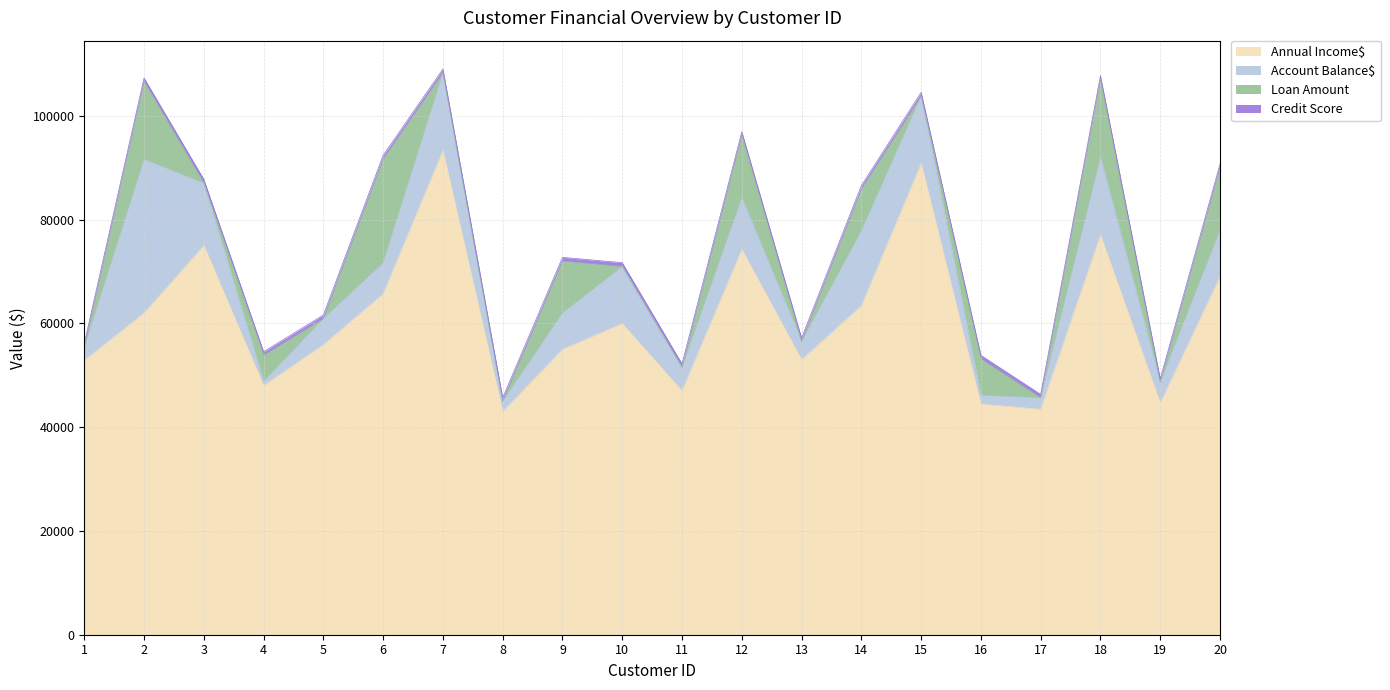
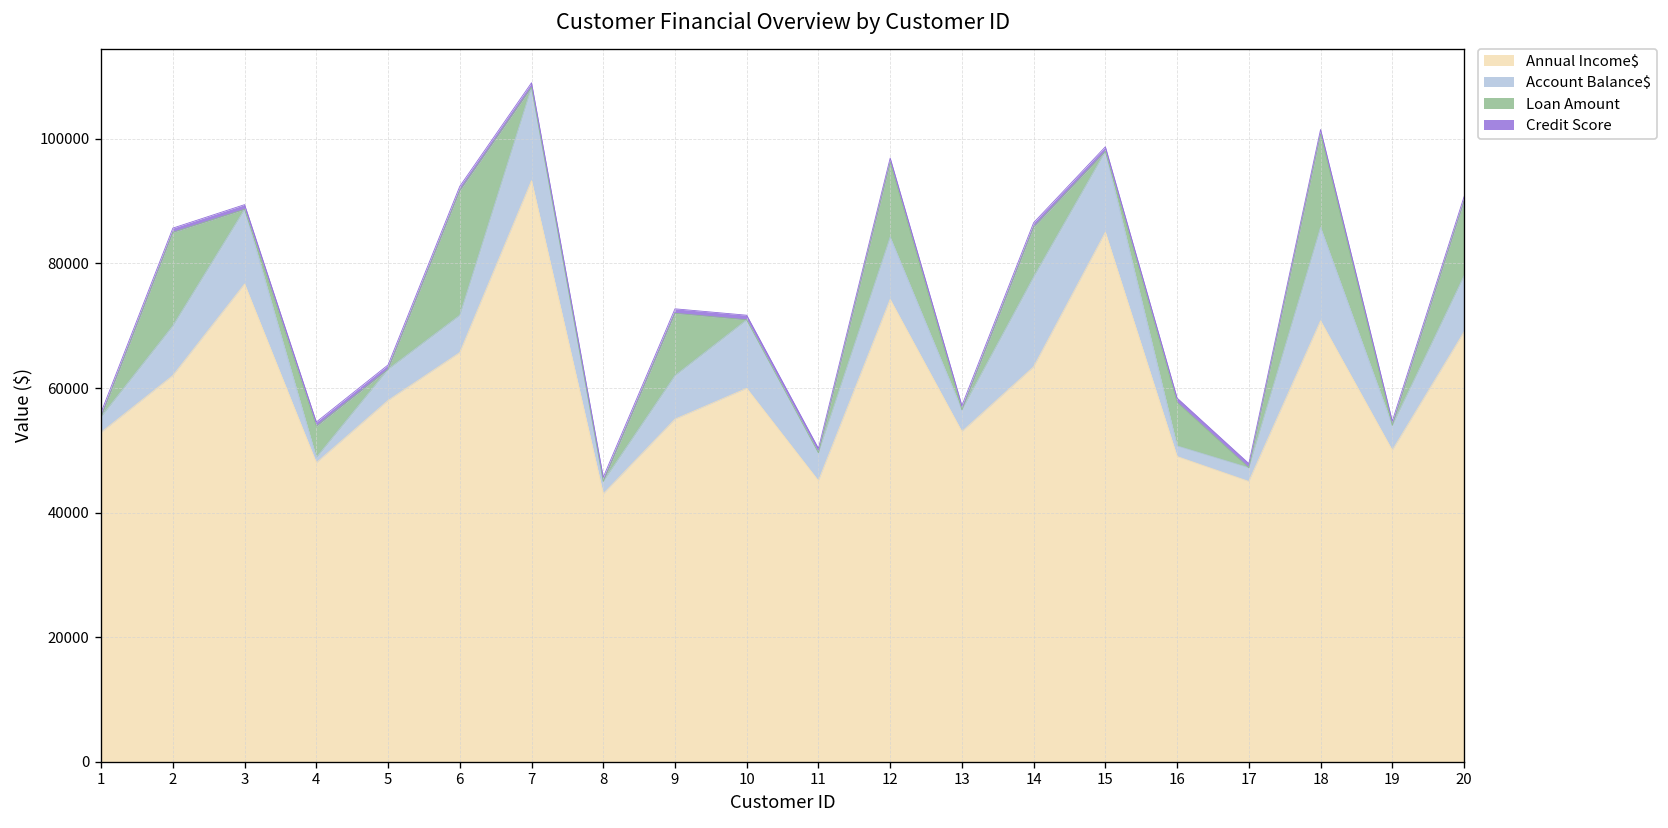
Account Balance$, 2: 30000 -> 8000
Annual Income$, 3: 75000 -> 77000
Annual Income$, 5: 56000 -> 58000
Annual Income$, 11: 47000 -> 45000
Annual Income$, 15: 91000 -> 85000
Annual Income$, 16: 44000 -> 49000
Annual Income$, 17: 43000 -> 45000
Annual Income$, 18: 77000 -> 71000
Annual Income$, 19: 45000 -> 50000
